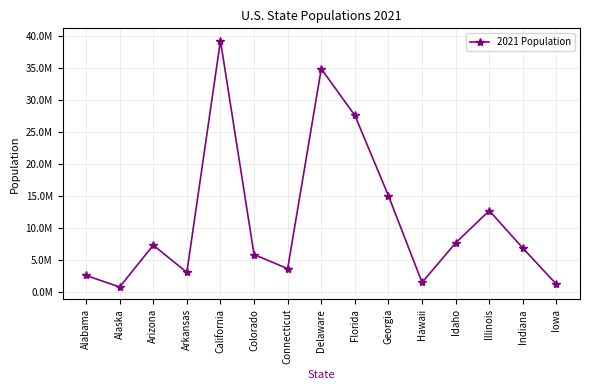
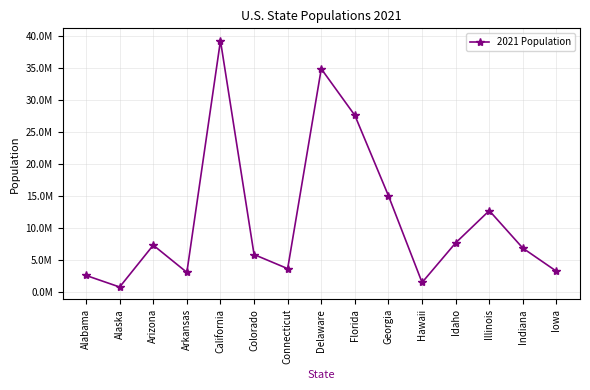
Iowa: 1000000 -> 3000000
